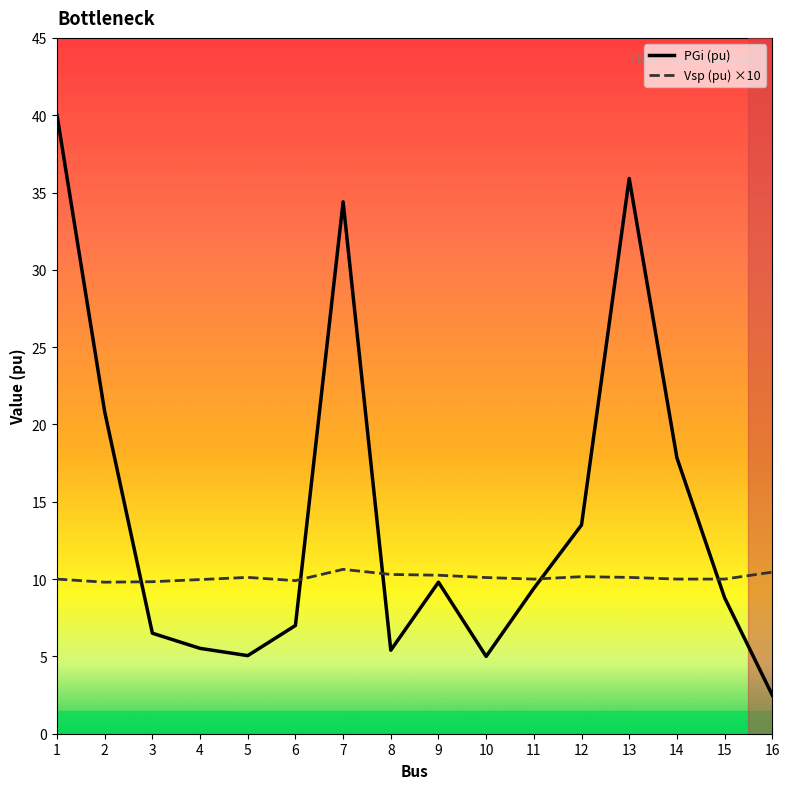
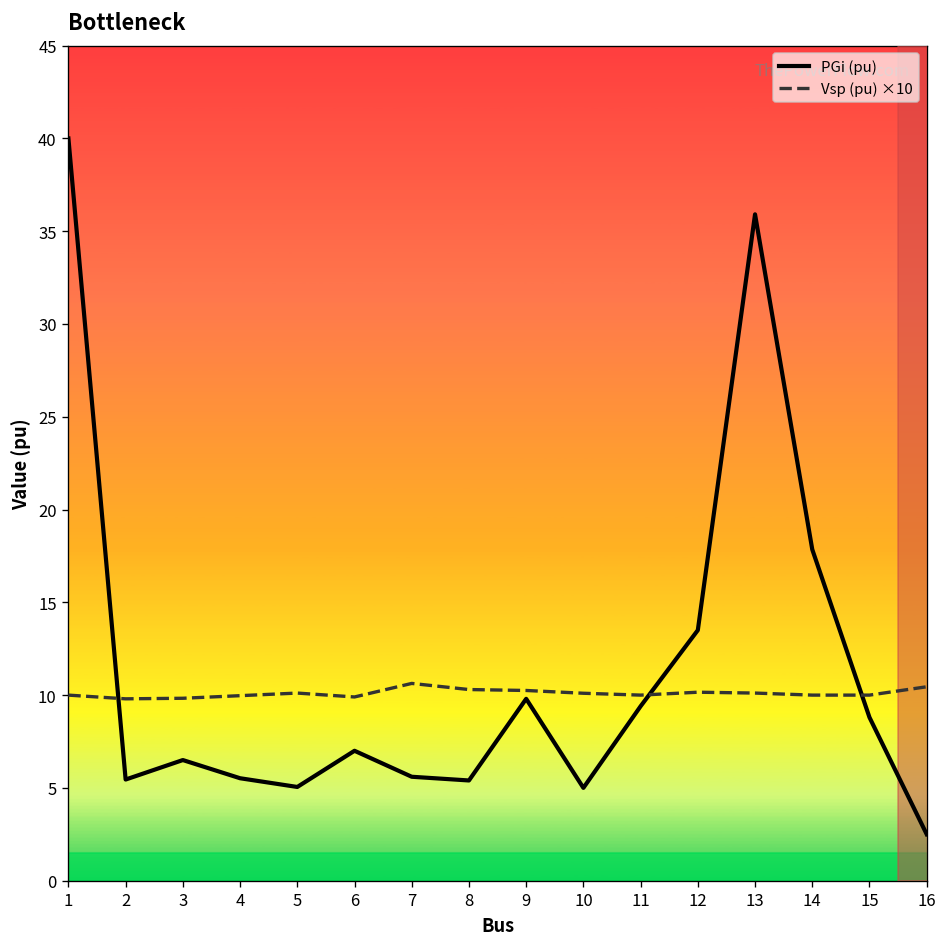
PGi (pu), 2: 20.8 -> 5.5
PGi (pu), 7: 34.4 -> 5.6
